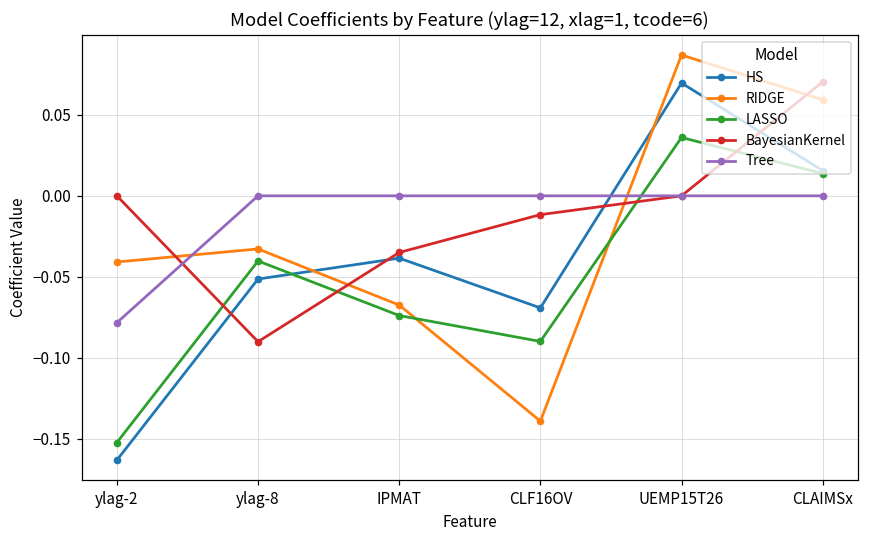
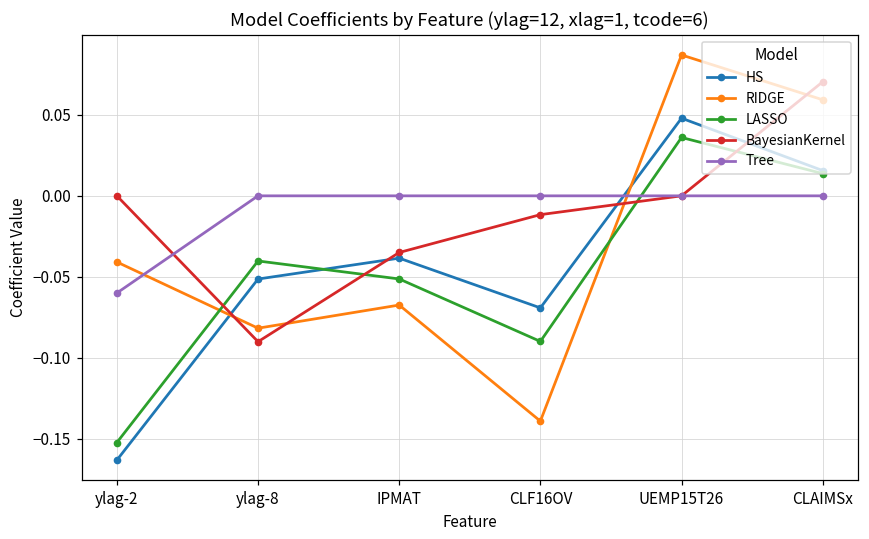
Tree, ylag-2: -0.078 -> -0.060
RIDGE, ylag-8: -0.033 -> -0.082
LASSO, IPMAT: -0.074 -> -0.051
HS, UEMP15T26: 0.070 -> 0.048
